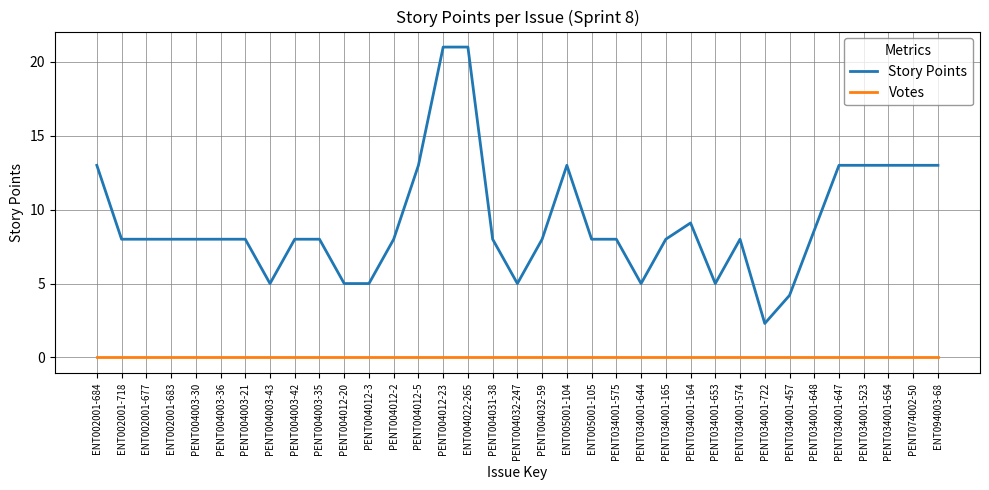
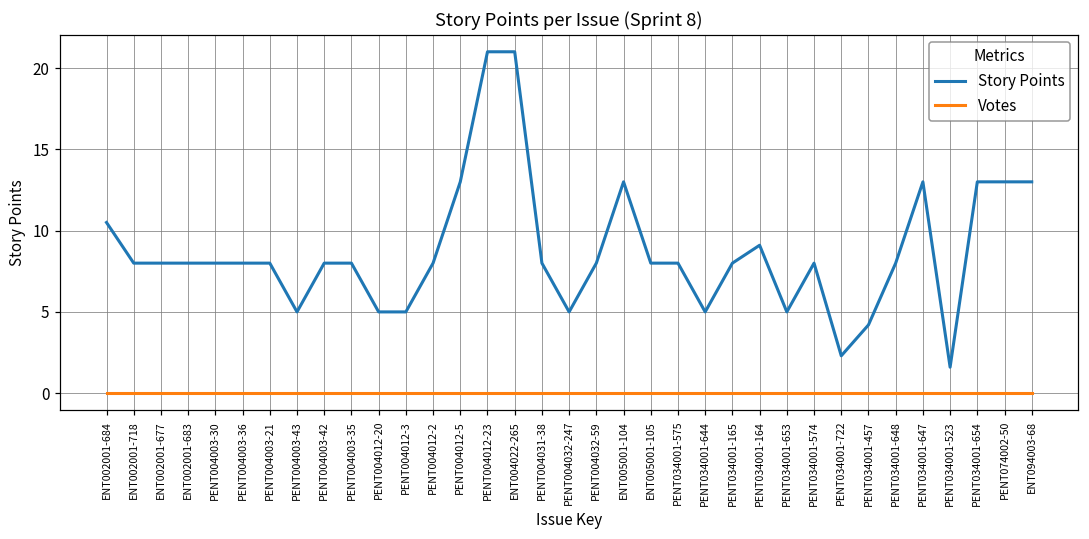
Story Points, ENT002001-684: 13.0 -> 10.5
Story Points, PENT034001-648: 8.6 -> 8.0
Story Points, PENT034001-523: 13.0 -> 1.6
